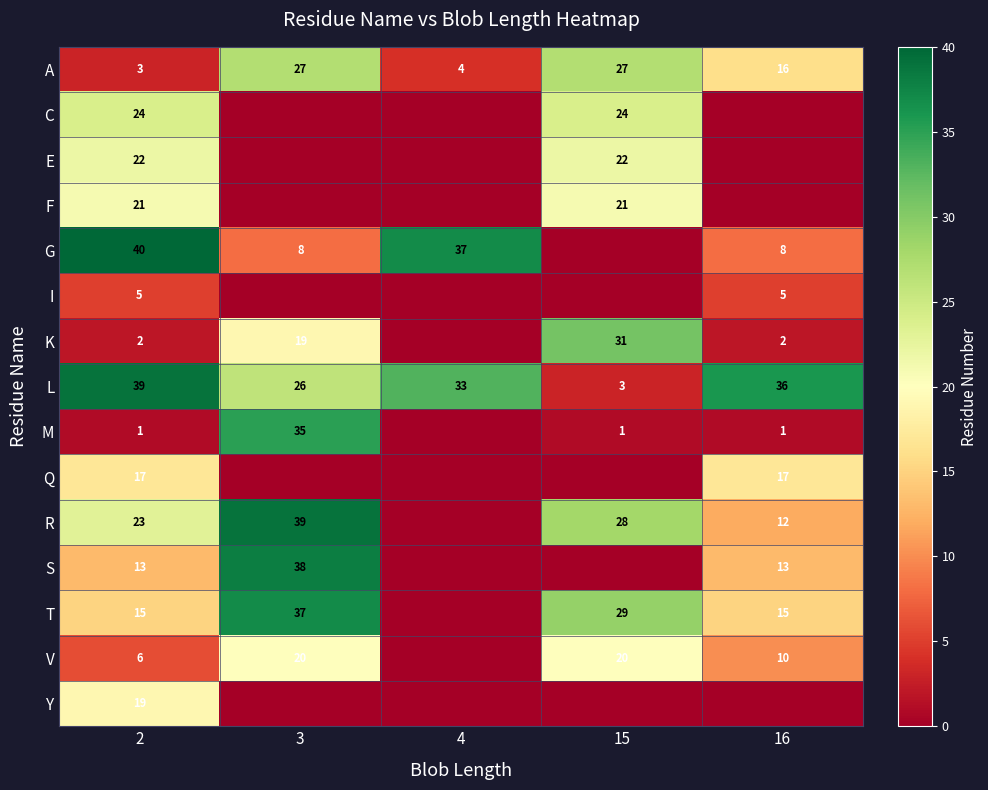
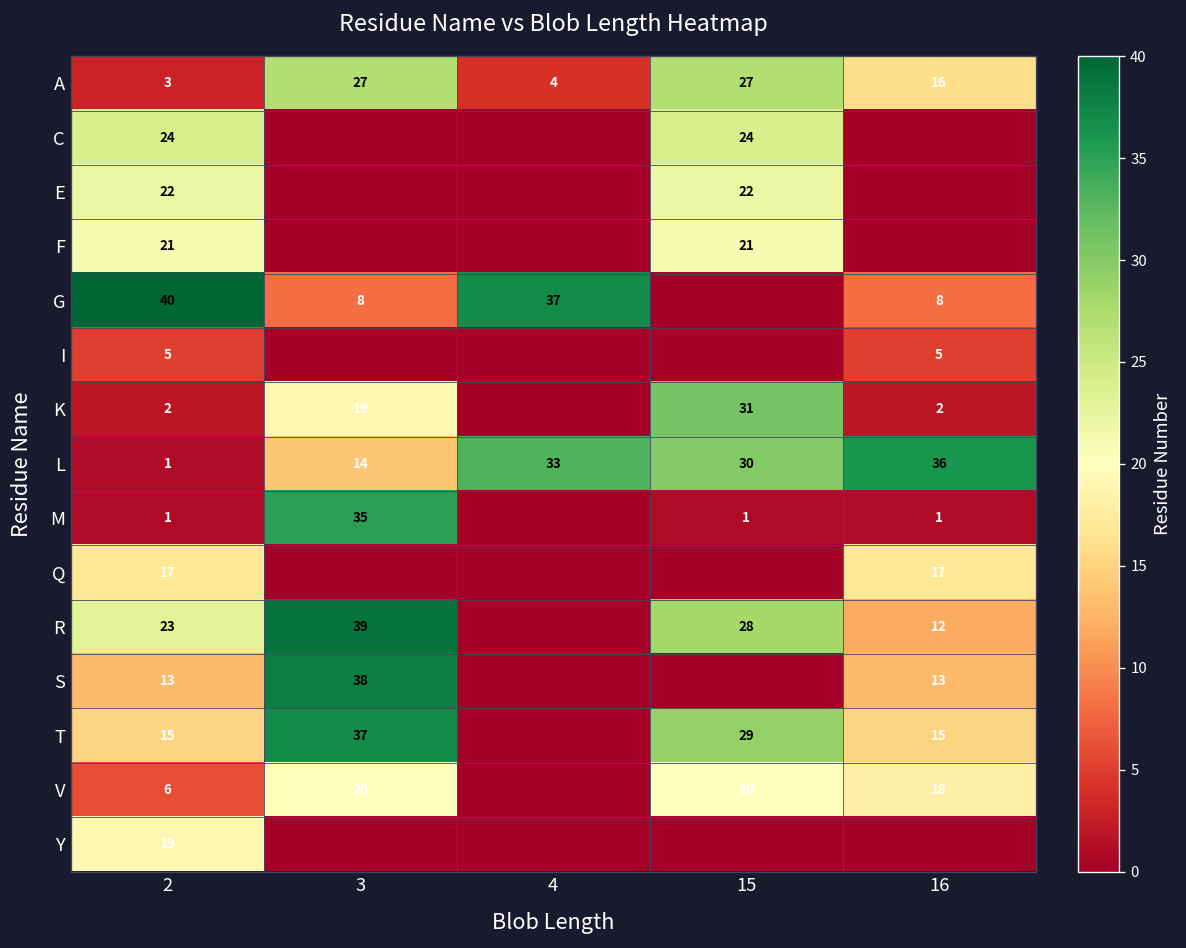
L, 2: 39 -> 1
L, 3: 26 -> 14
L, 15: 3 -> 30
V, 16: 10 -> 18
